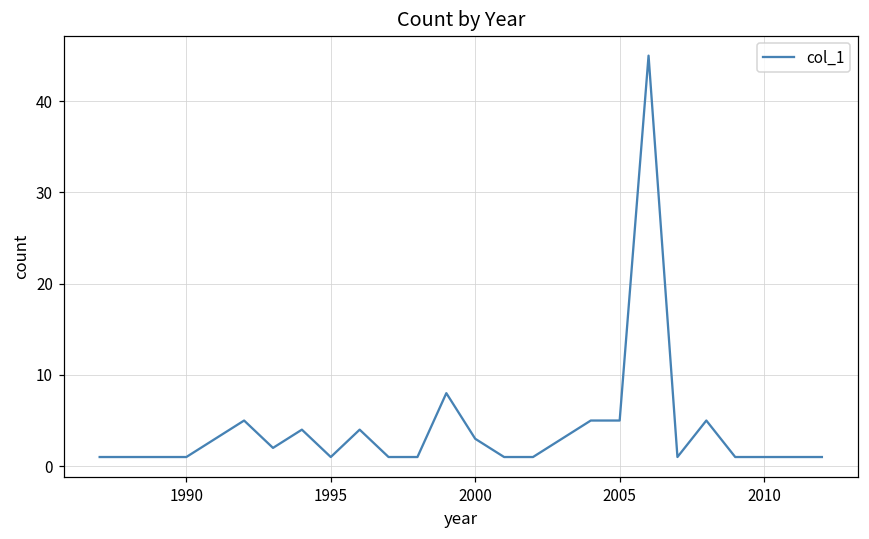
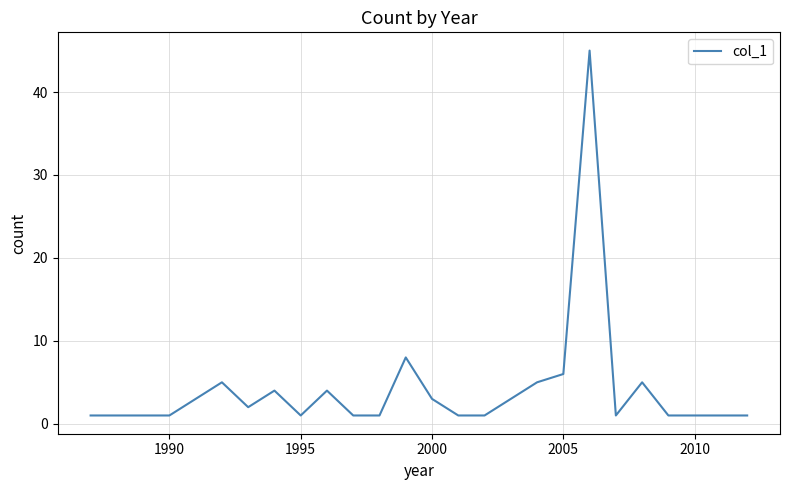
2005: 5 -> 6
